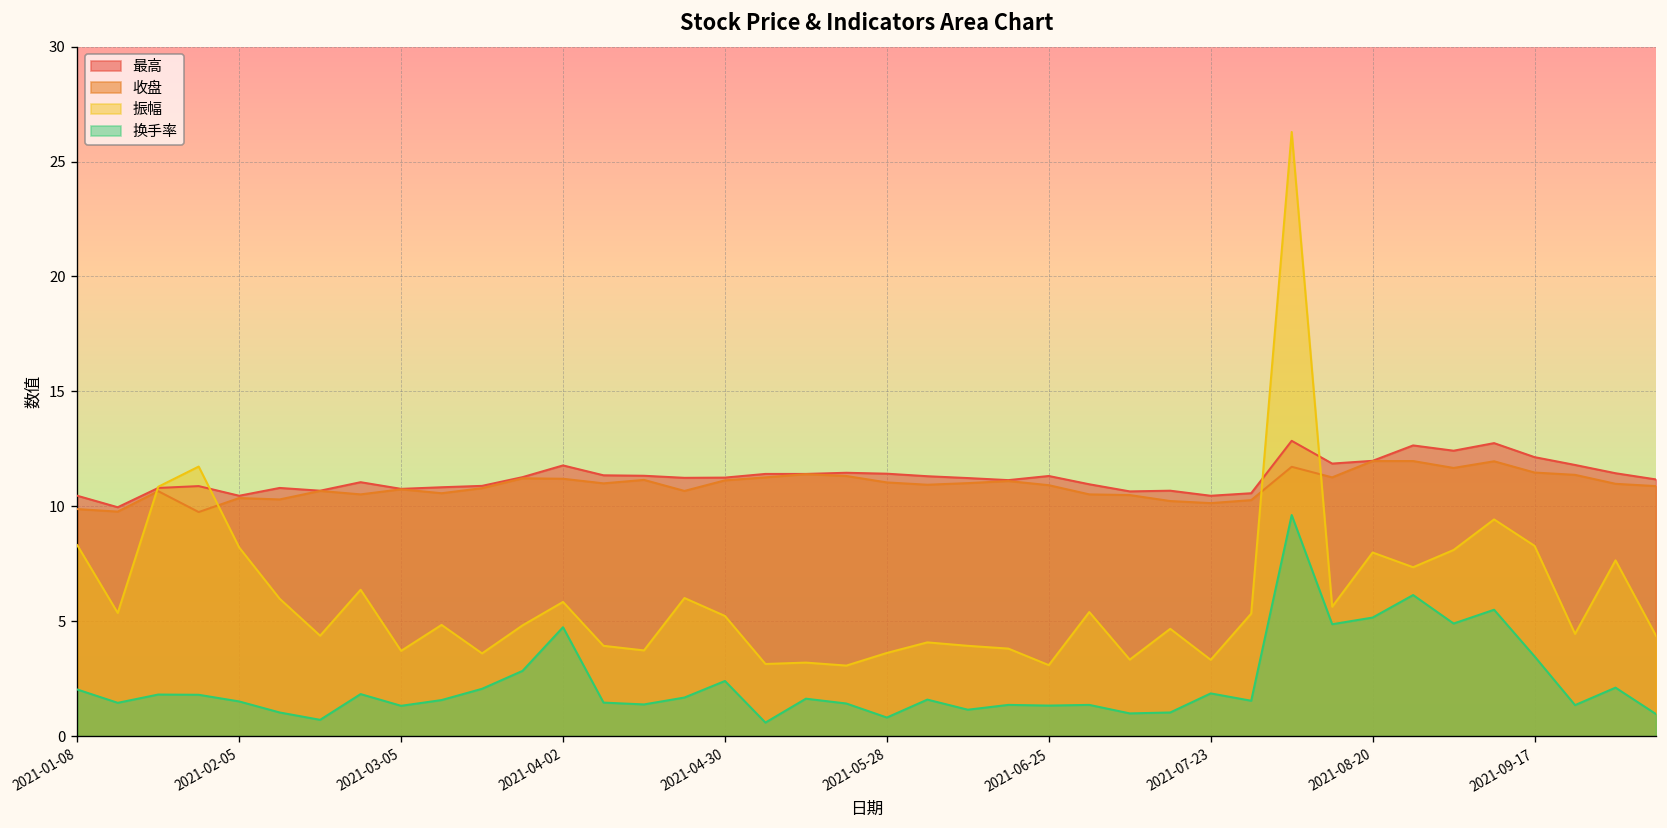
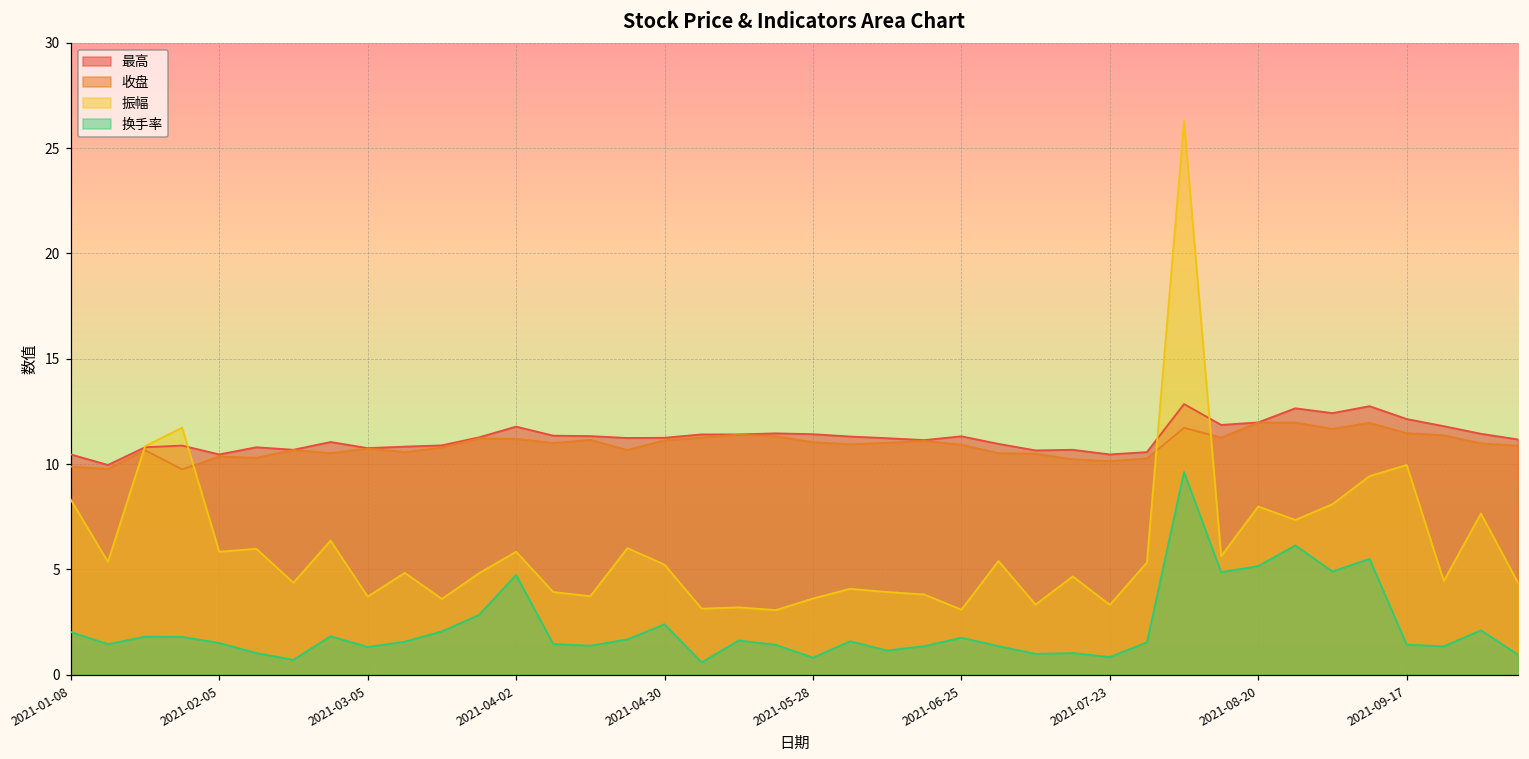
振幅, 2021-02-05: 8.2 -> 5.8
换手率, 2021-06-25: 1.3 -> 1.8
换手率, 2021-07-23: 1.9 -> 0.8
振幅, 2021-09-17: 8.3 -> 10.0
换手率, 2021-09-17: 3.5 -> 1.4
